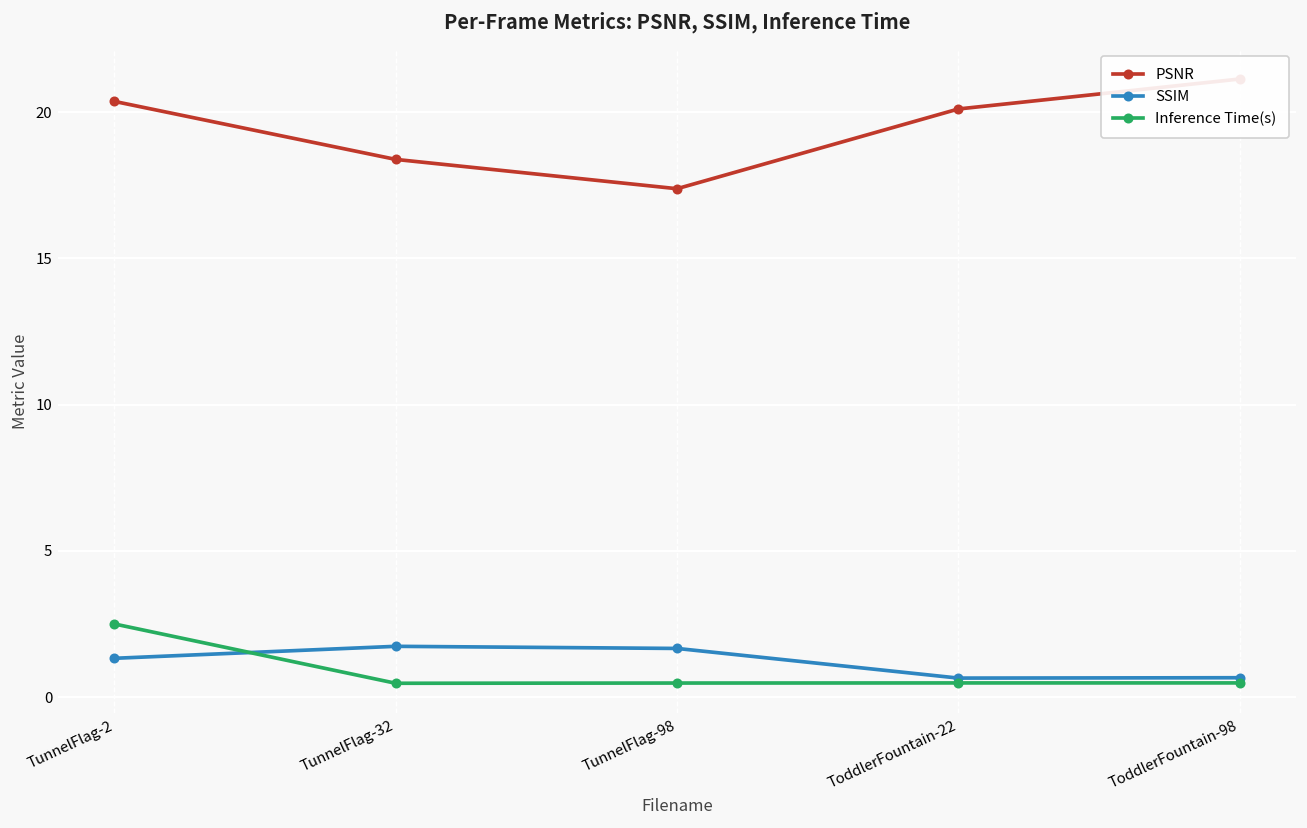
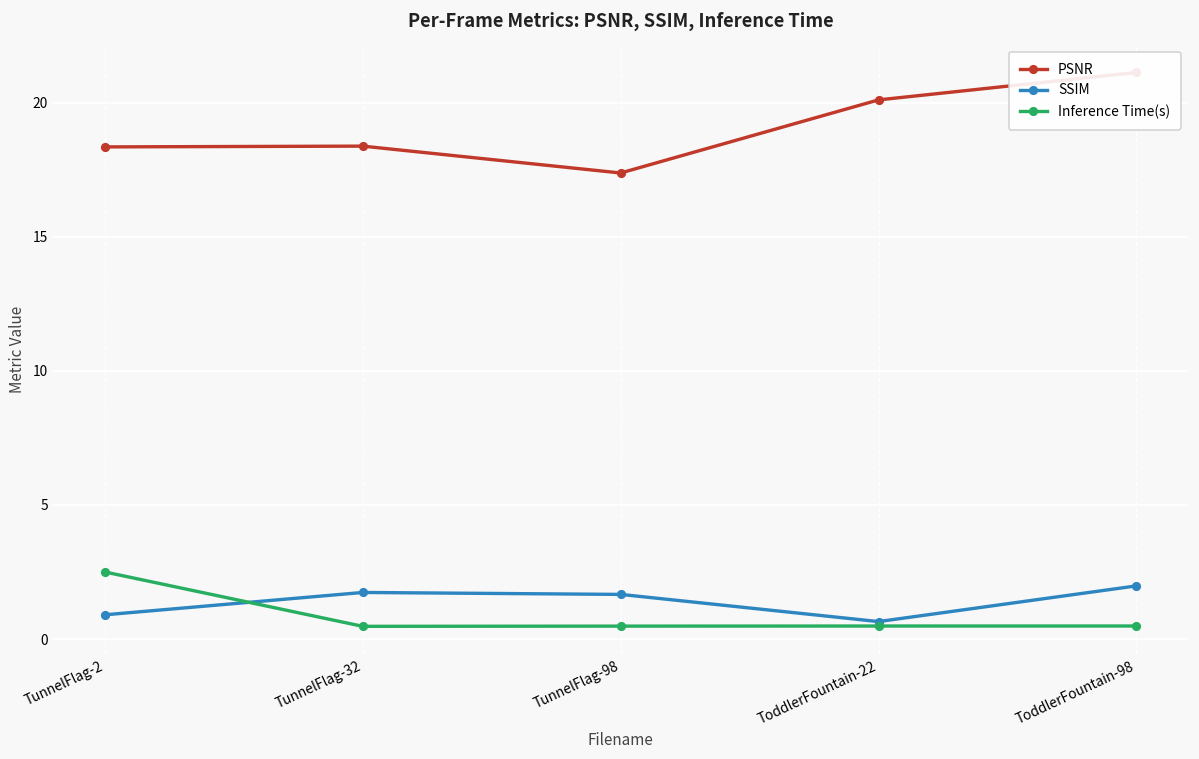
PSNR, TunnelFlag-2: 20.4 -> 18.4
SSIM, TunnelFlag-2: 1.3 -> 0.9
SSIM, ToddlerFountain-98: 0.7 -> 2.0
